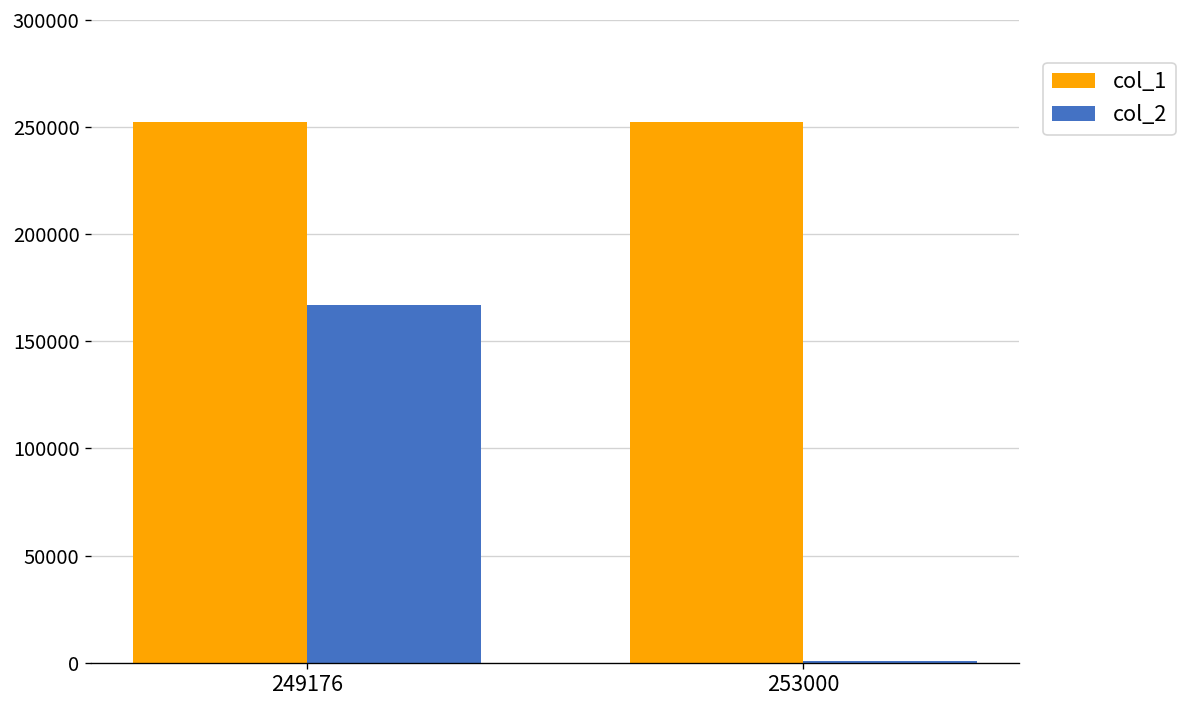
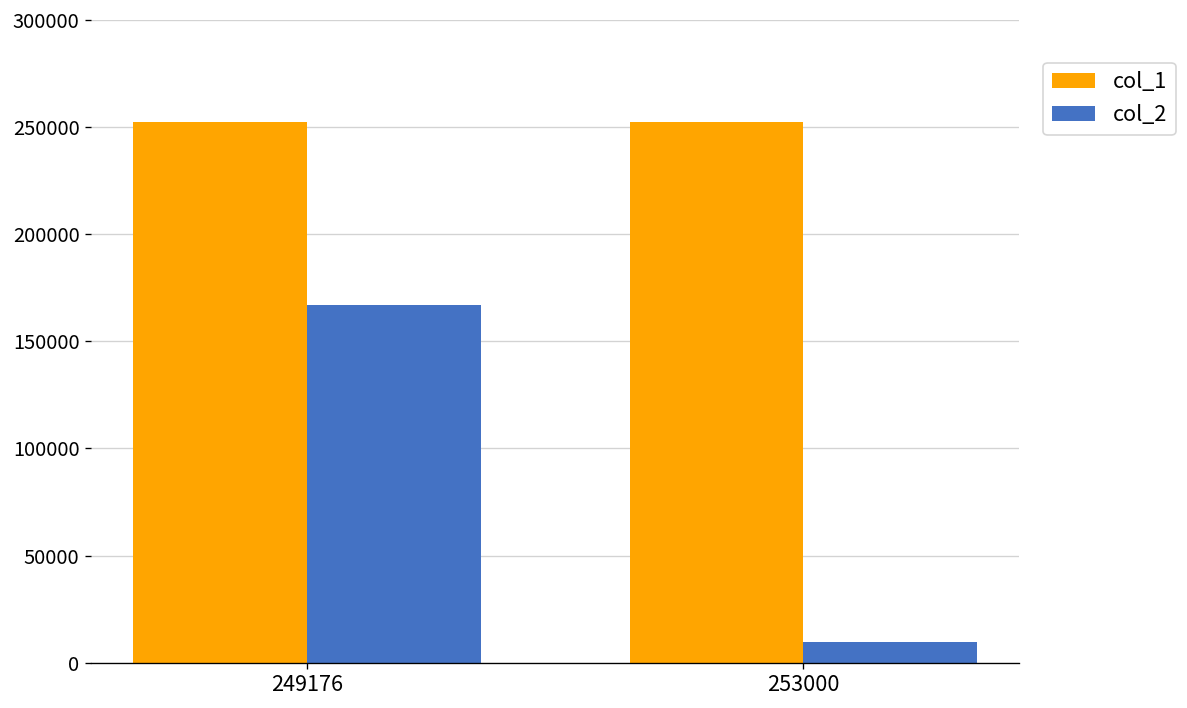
col_2, 253000: 1000 -> 10000
